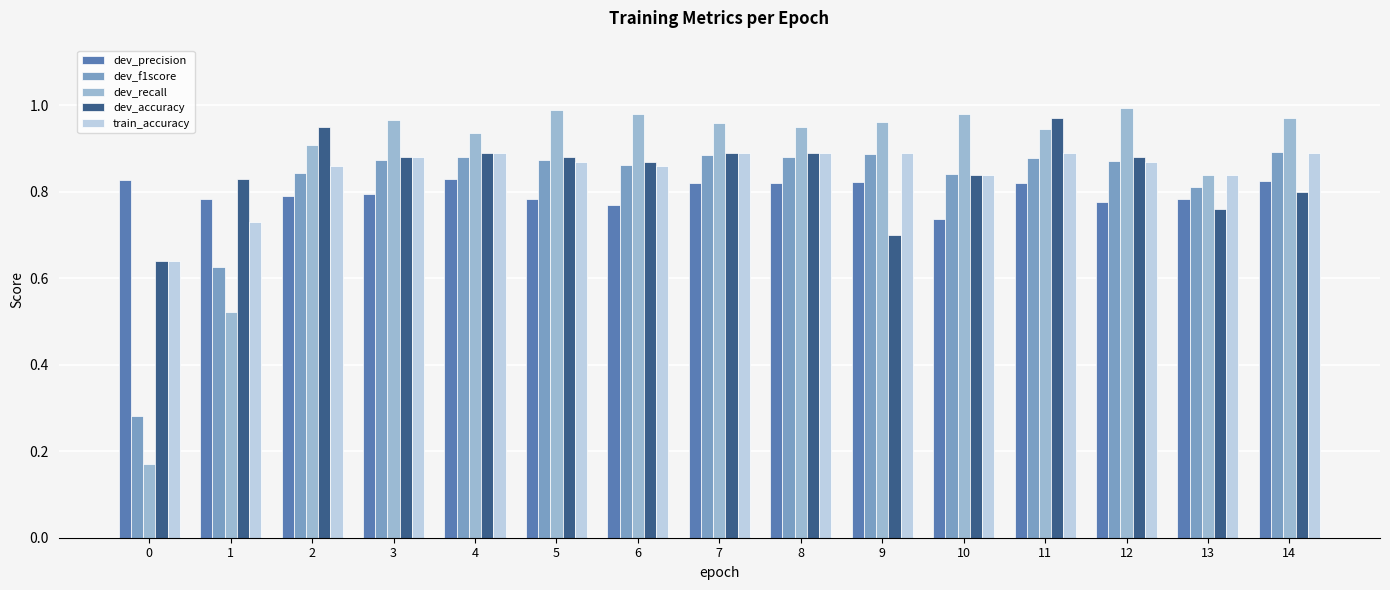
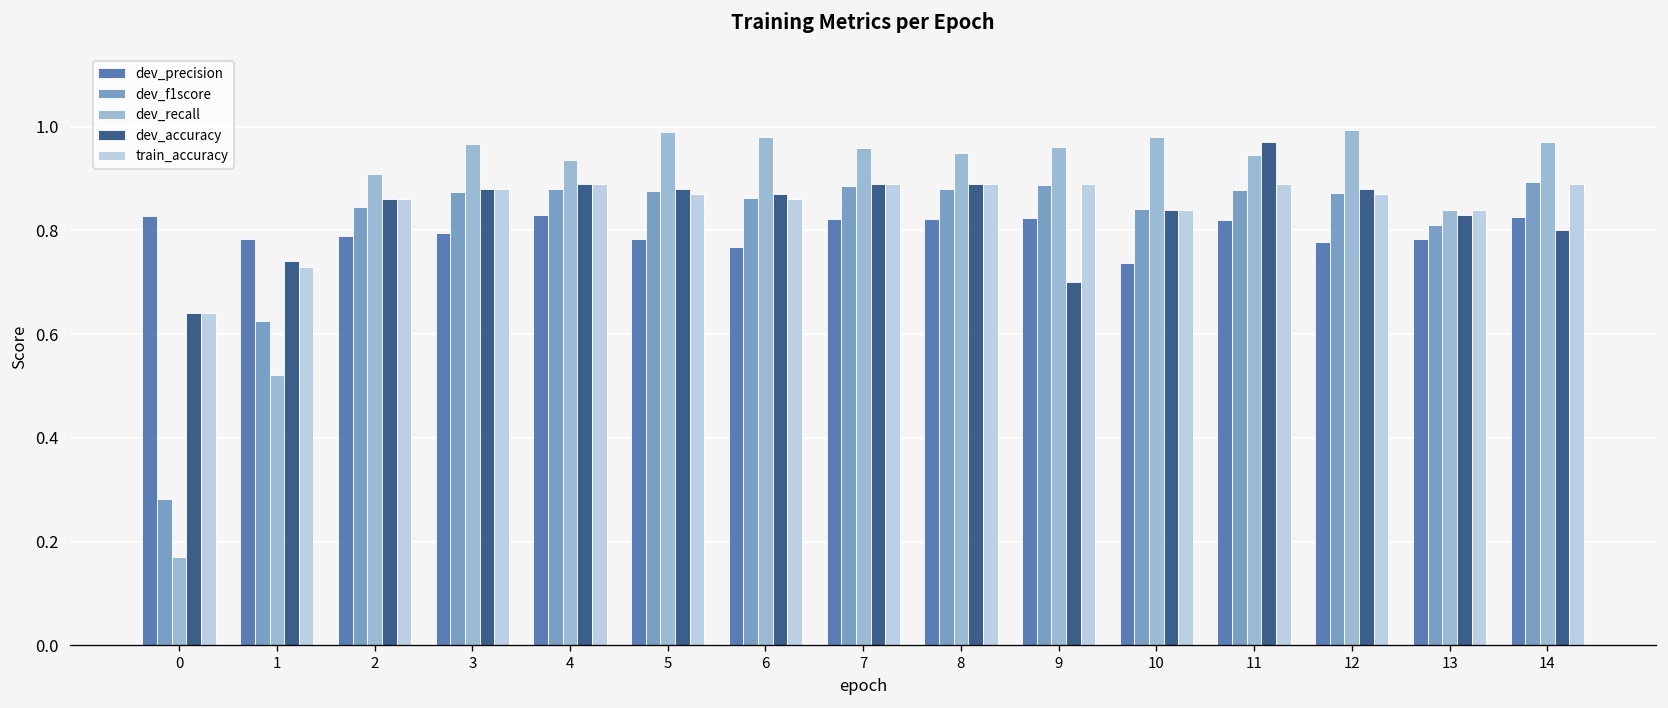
dev_accuracy, 1: 0.83 -> 0.74
dev_accuracy, 2: 0.95 -> 0.86
dev_accuracy, 13: 0.76 -> 0.83
